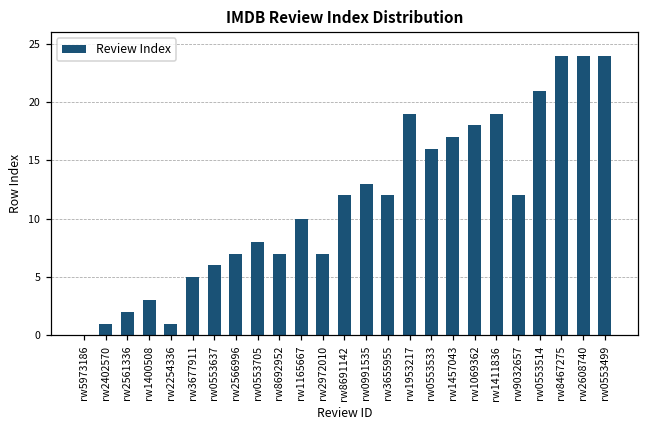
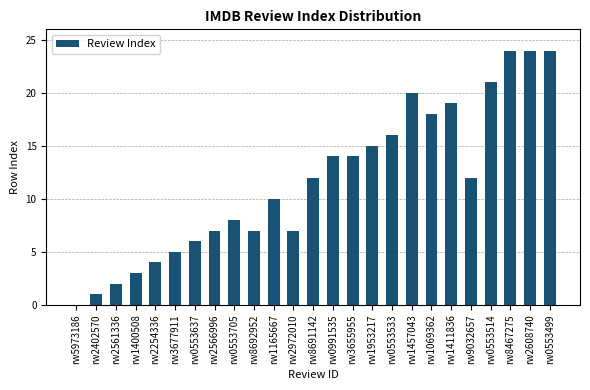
rw2254336: 1 -> 4
rw0991535: 13 -> 14
rw3655955: 12 -> 14
rw1953217: 19 -> 15
rw1457043: 17 -> 20
